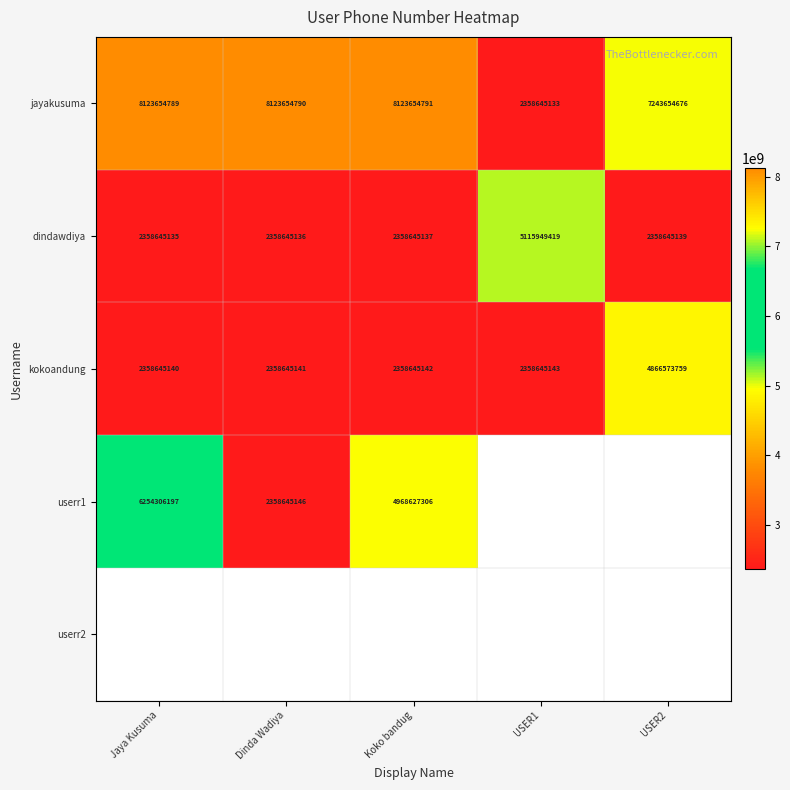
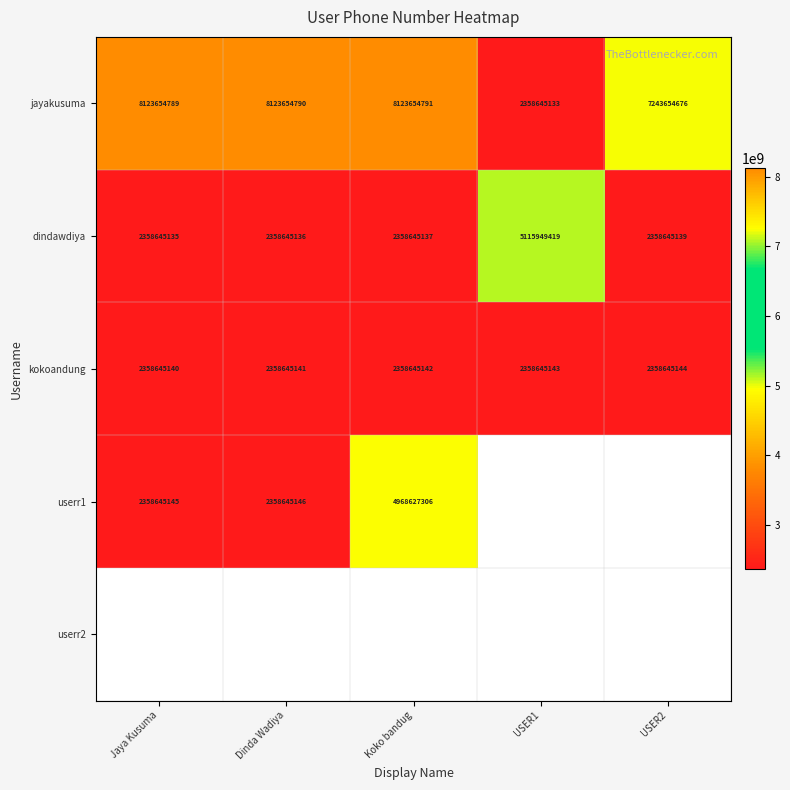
kokoandung, USER2: 4866573759 -> 2358645144
userr1, Jaya Kusuma: 6254306197 -> 2358645145
